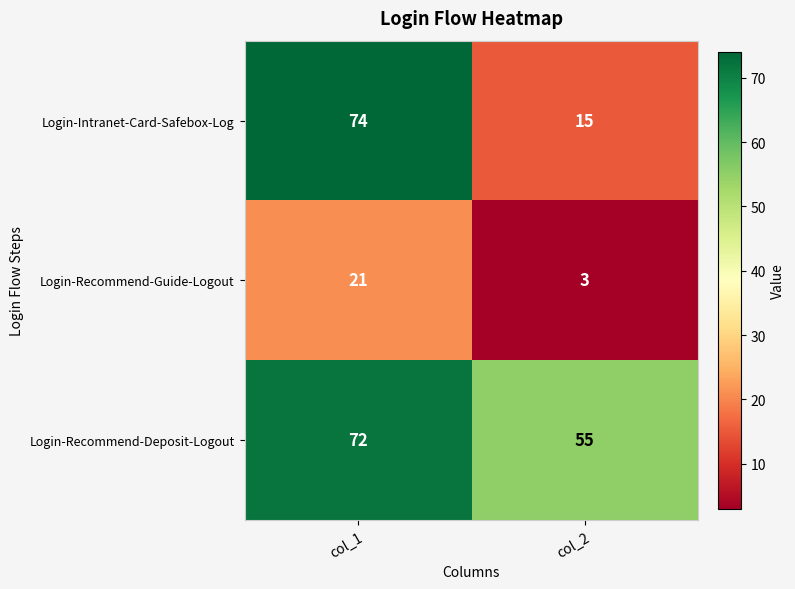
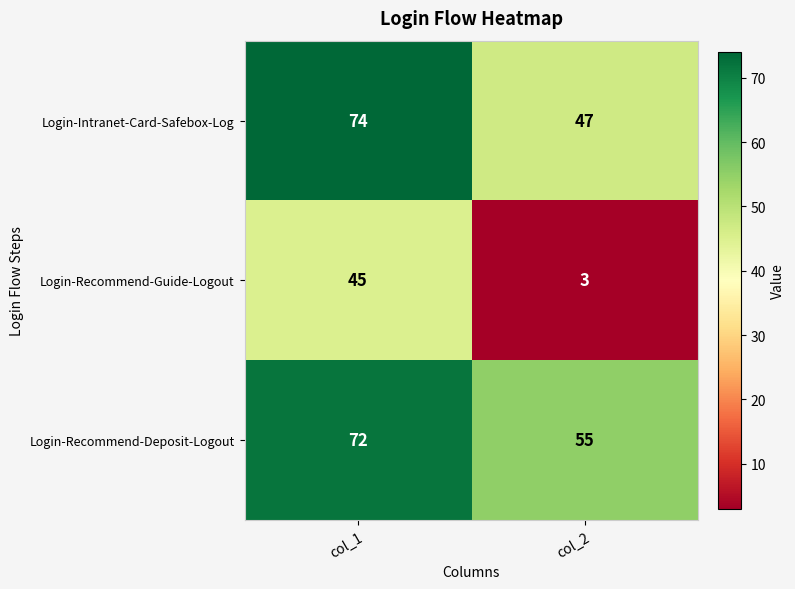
Login-Intranet-Card-Safebox-Log, col_2: 15 -> 47
Login-Recommend-Guide-Logout, col_1: 21 -> 45
